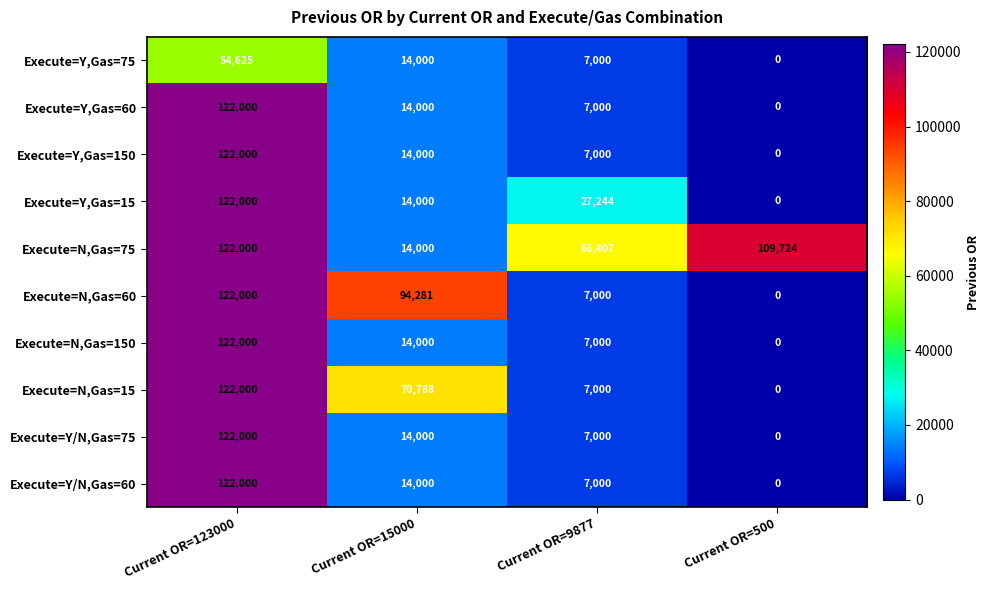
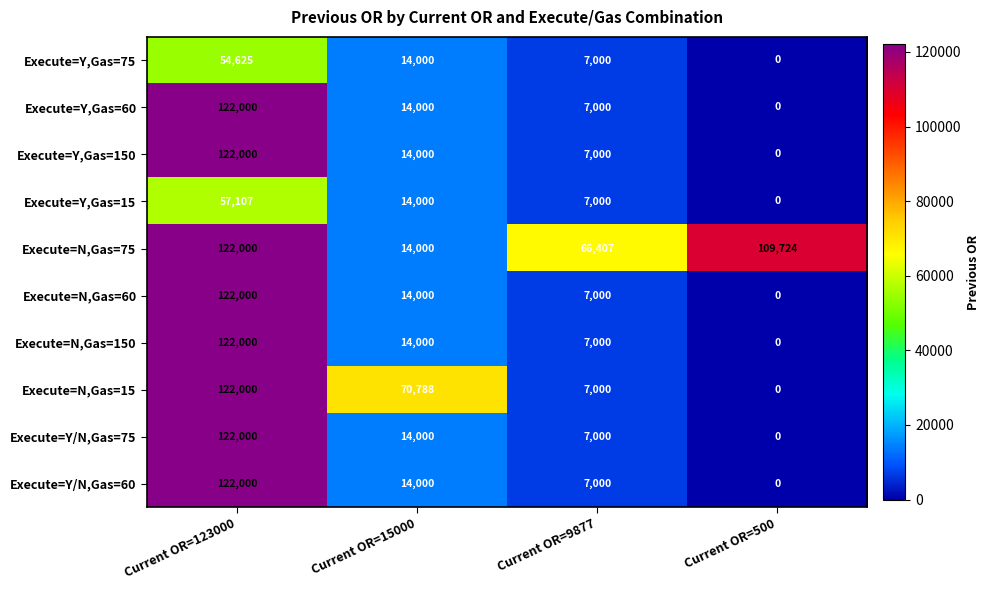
Execute=Y,Gas=15, Current OR=123000: 122,000 -> 57,107
Execute=Y,Gas=15, Current OR=9877: 27,244 -> 7,000
Execute=N,Gas=60, Current OR=15000: 94,281 -> 14,000
